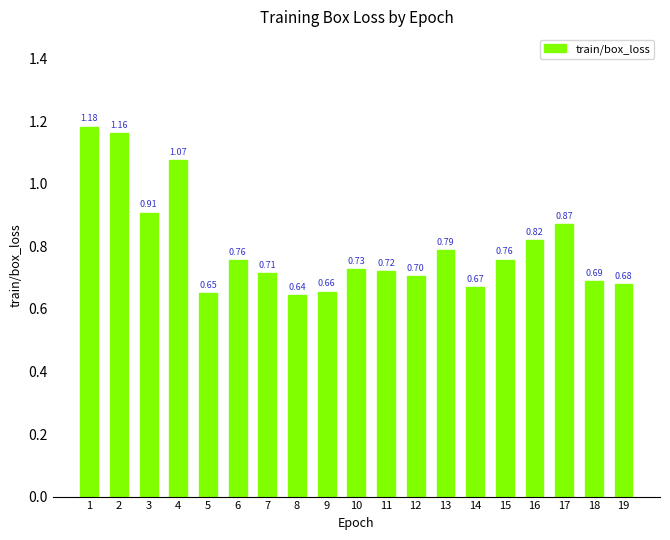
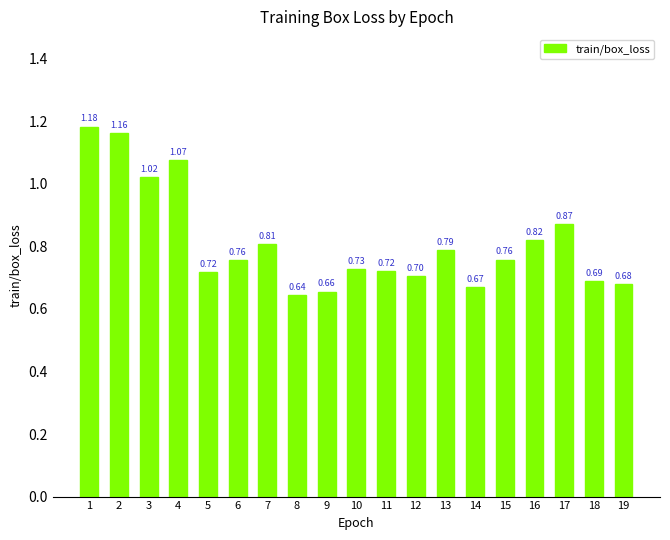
3: 0.91 -> 1.02
5: 0.65 -> 0.72
7: 0.71 -> 0.81
